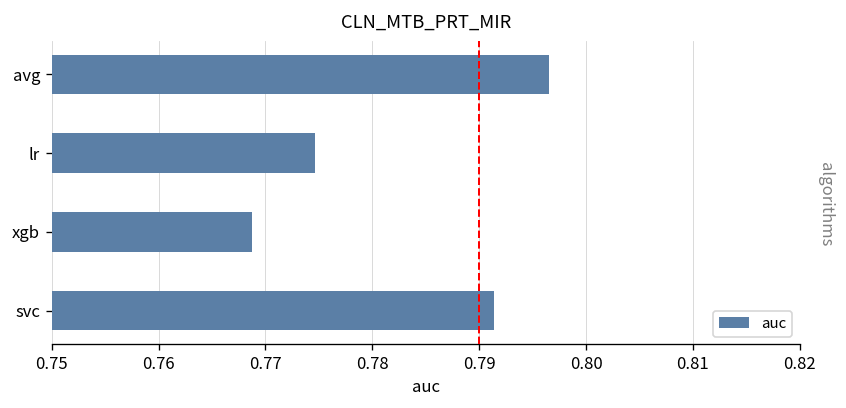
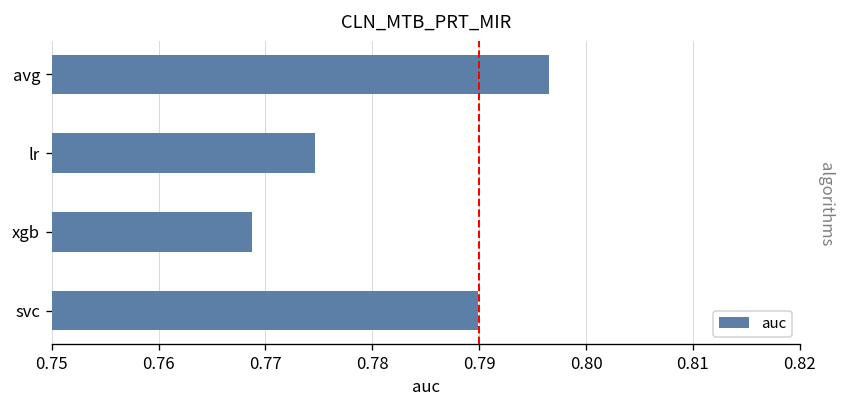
svc: 0.791 -> 0.790
